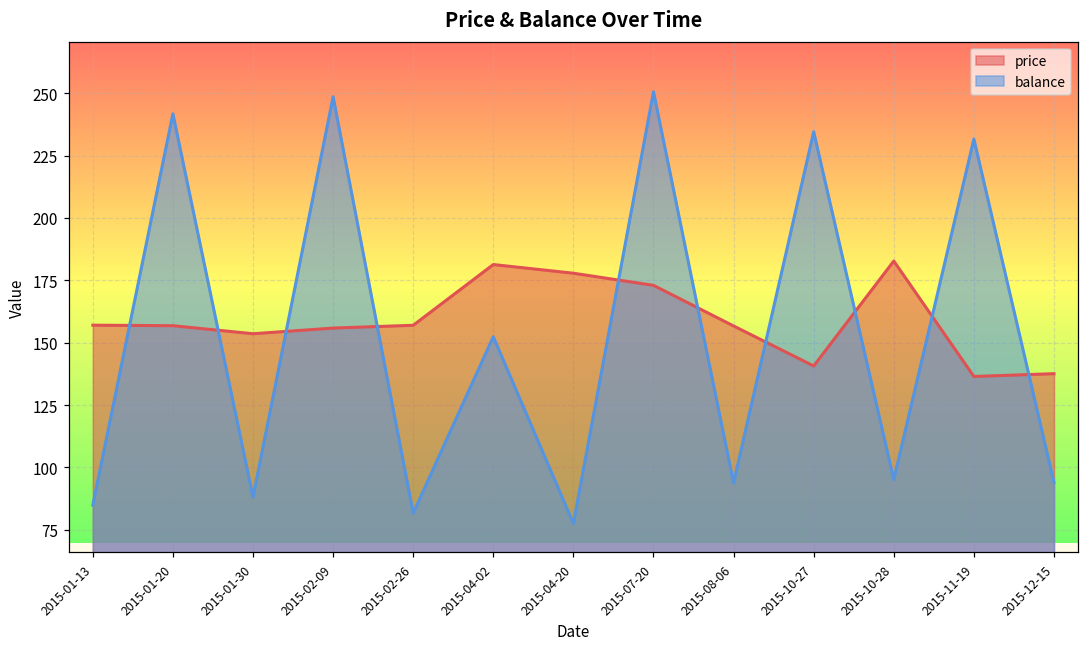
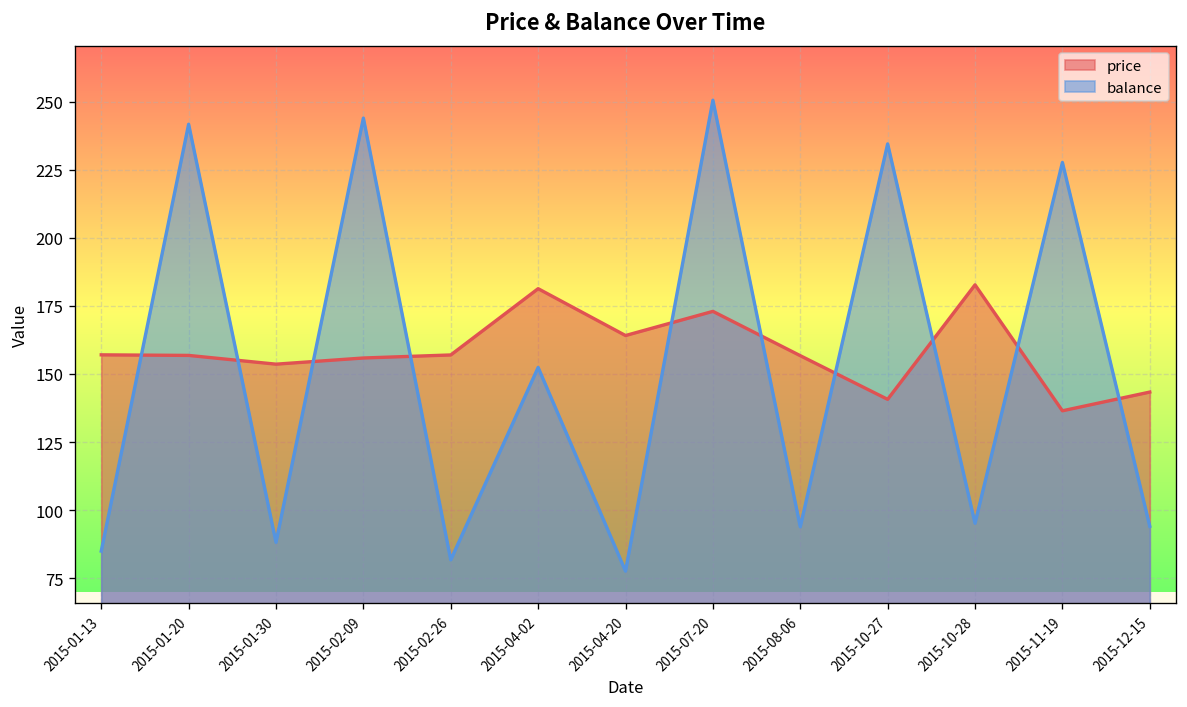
balance, 2015-02-09: 249 -> 244
price, 2015-04-20: 178 -> 164
balance, 2015-11-19: 232 -> 228
price, 2015-12-15: 138 -> 143
